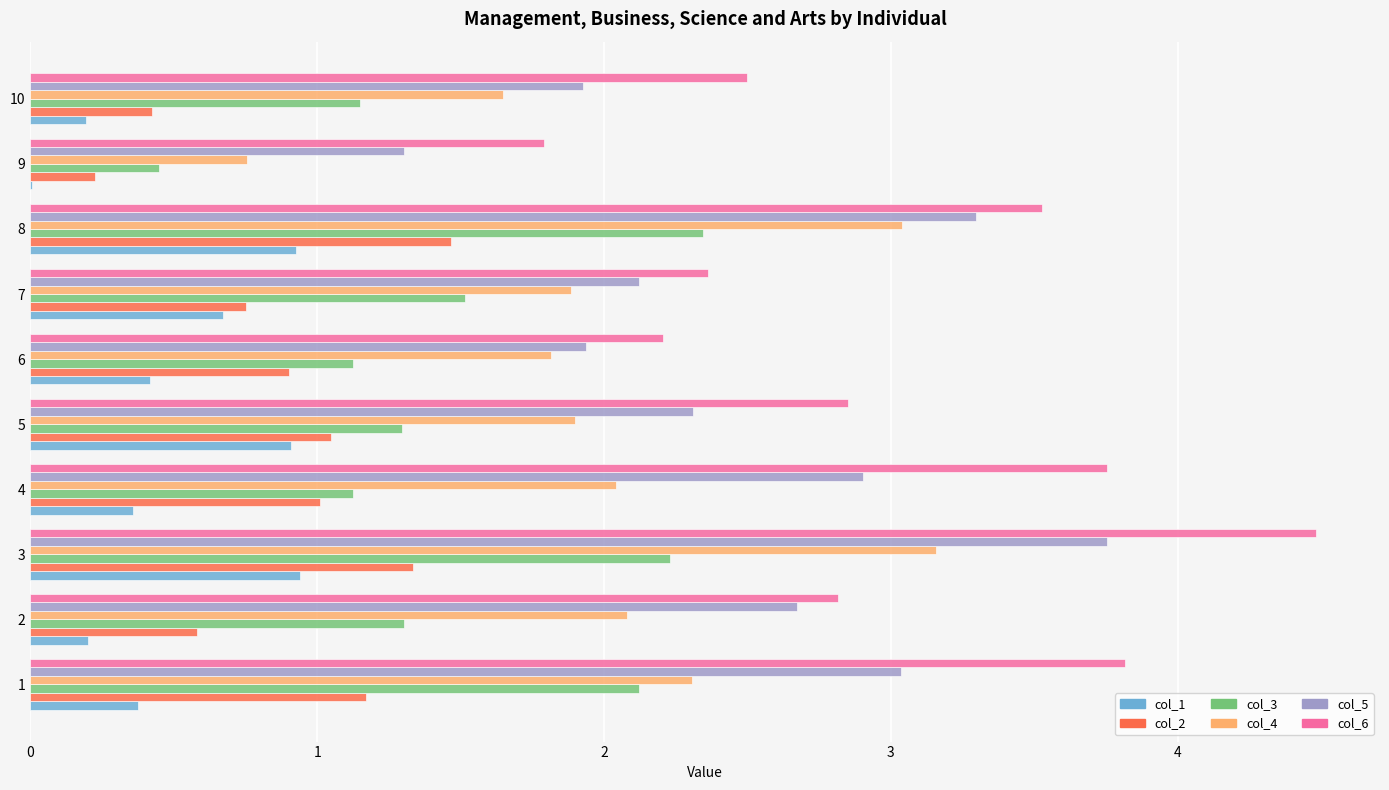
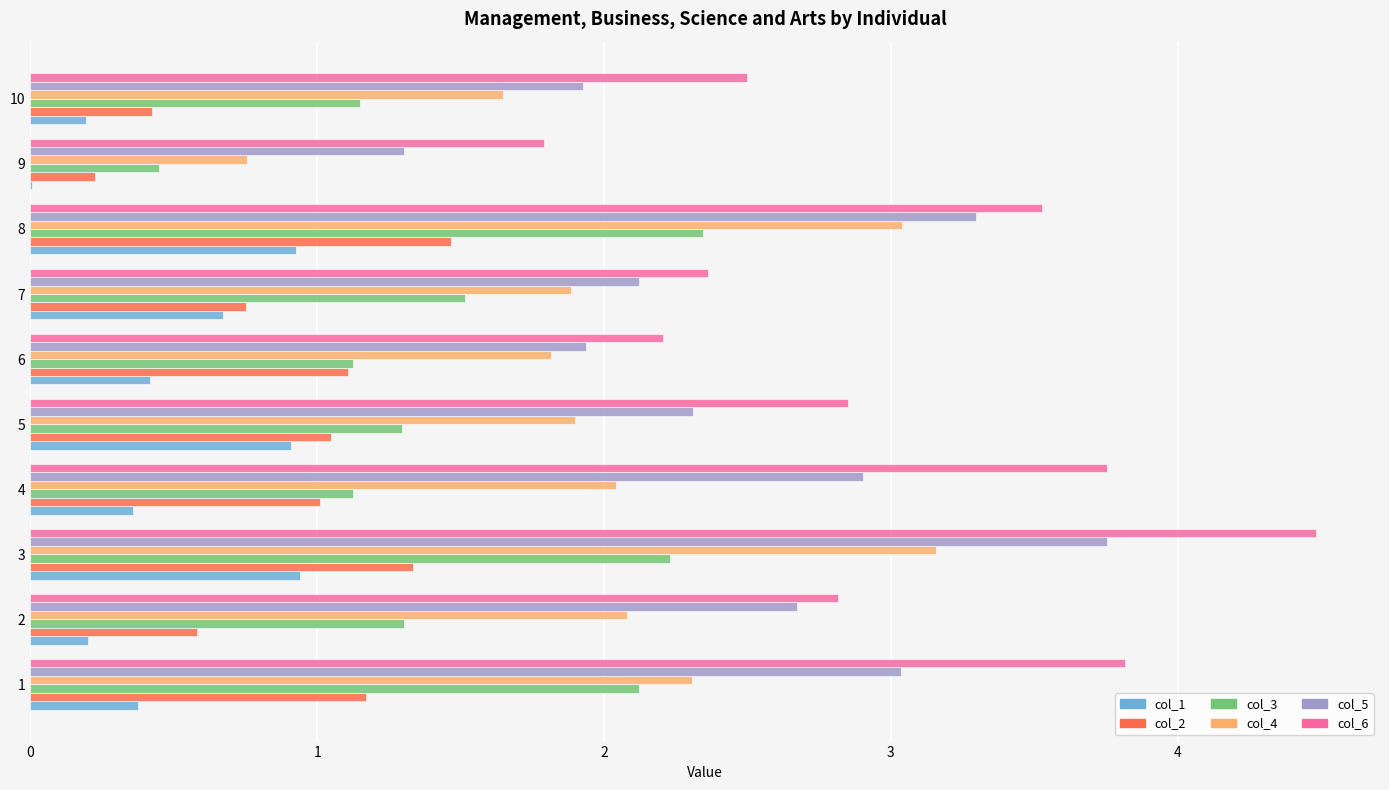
col_2, 6: 0.90 -> 1.11
